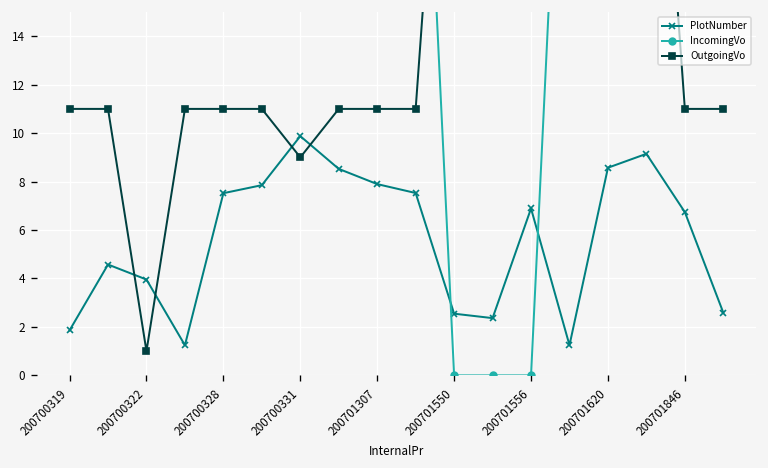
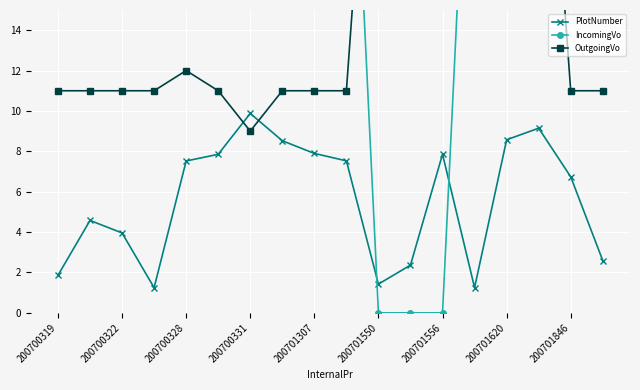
OutgoingVo, 200700322: 1 -> 11
OutgoingVo, 200700328: 11 -> 12
PlotNumber, 200701550: 2.5 -> 1.4
PlotNumber, 200701556: 6.9 -> 7.9
